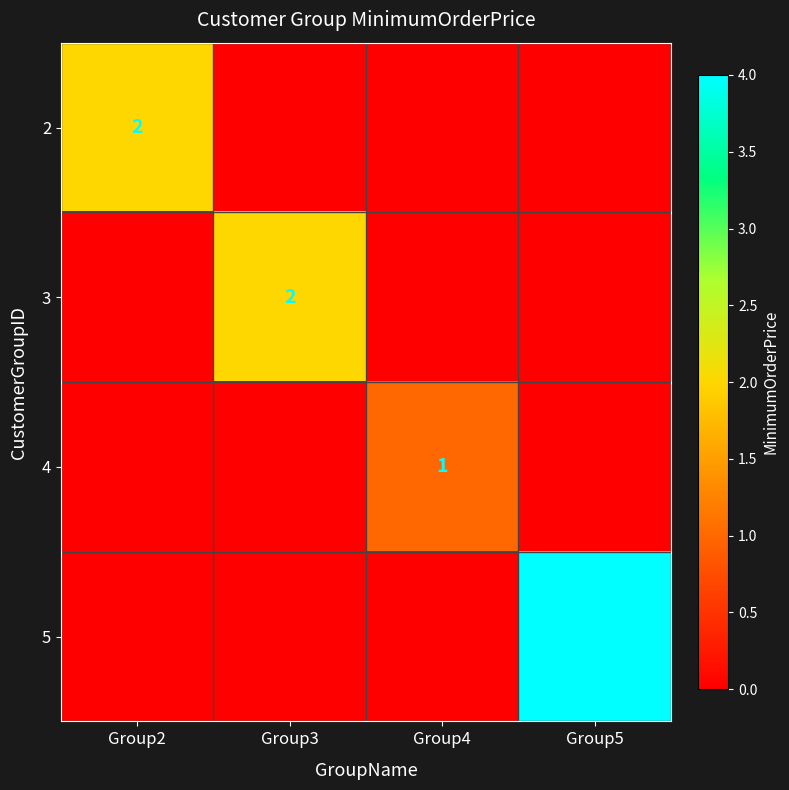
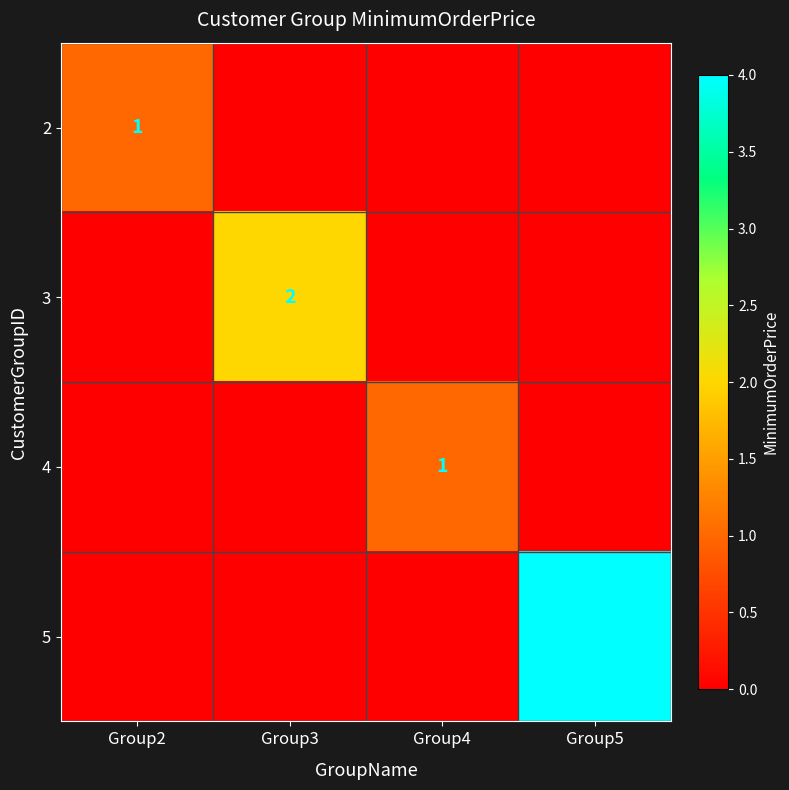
2, Group2: 2 -> 1
